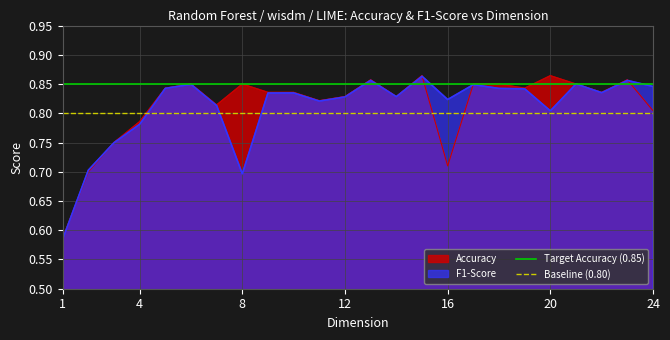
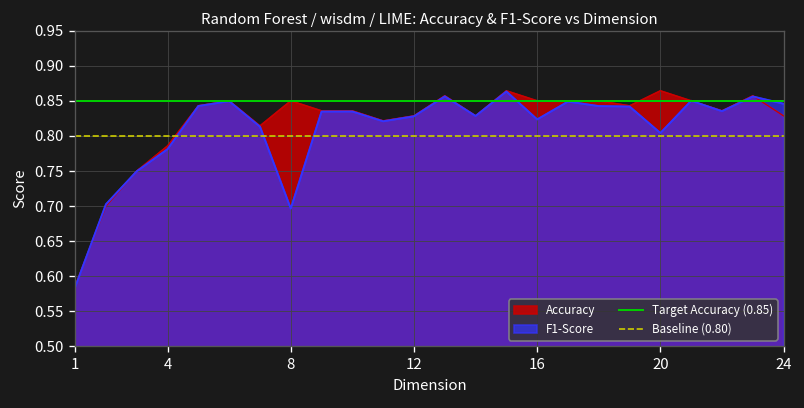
Accuracy, 16: 0.71 -> 0.85
Accuracy, 24: 0.80 -> 0.83
